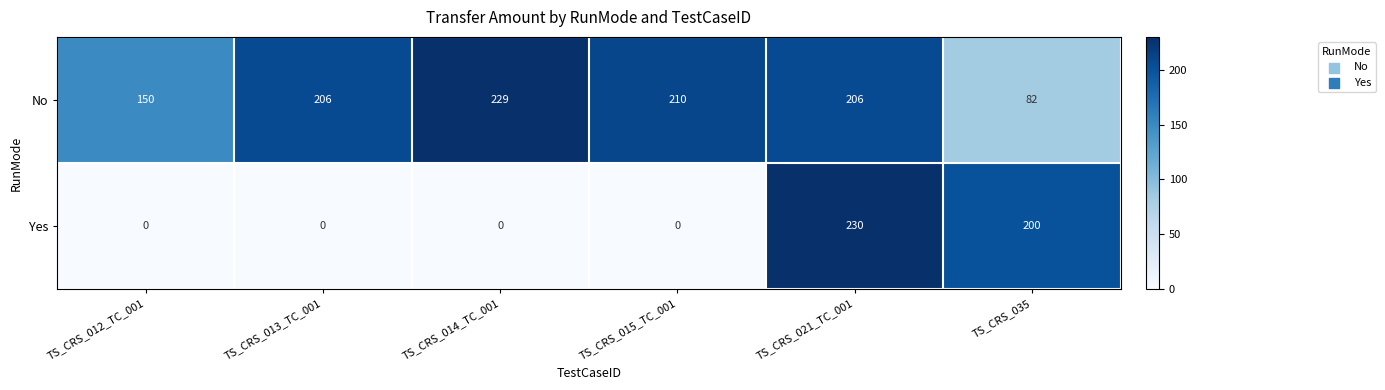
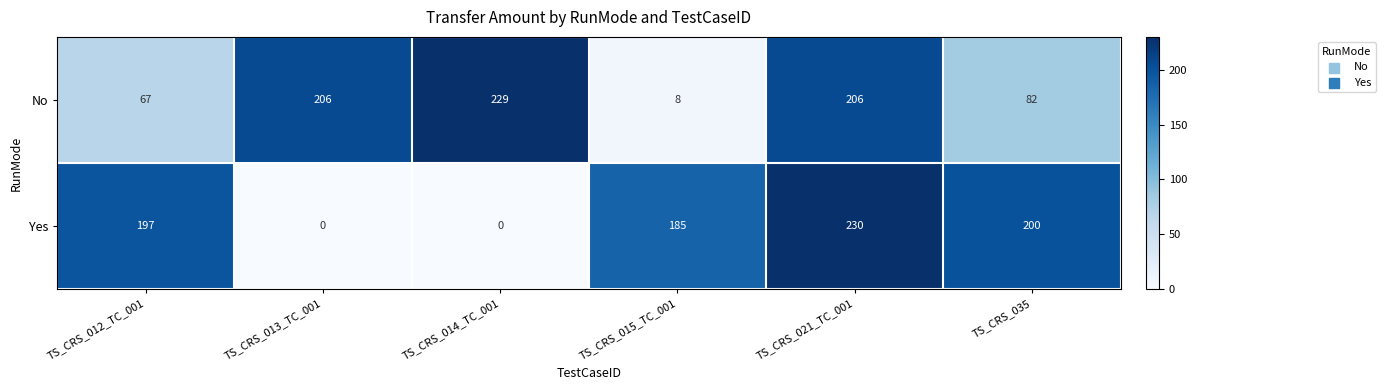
No, TS_CRS_012_TC_001: 150 -> 67
No, TS_CRS_015_TC_001: 210 -> 8
Yes, TS_CRS_012_TC_001: 0 -> 197
Yes, TS_CRS_015_TC_001: 0 -> 185
